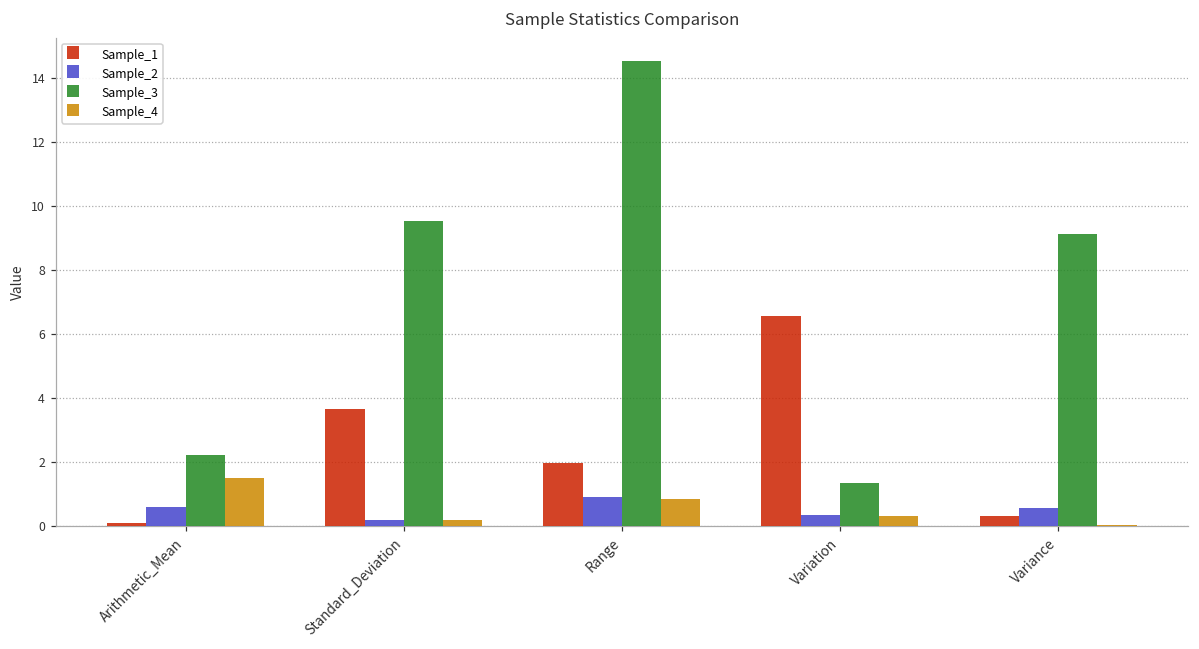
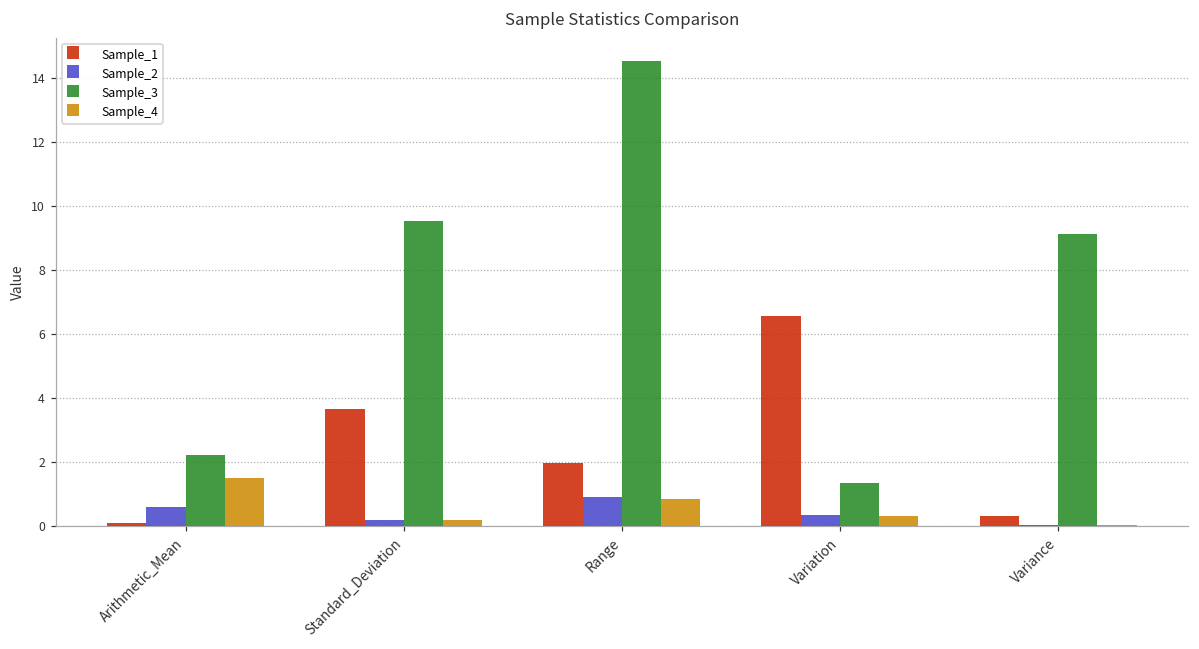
Sample_2, Variance: 0.6 -> 0.0
